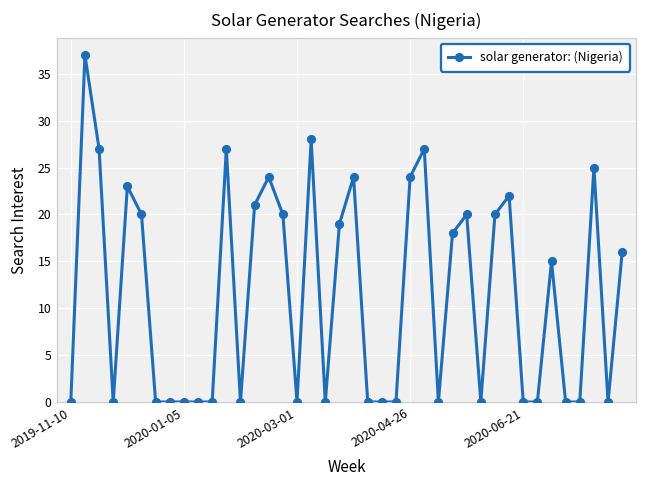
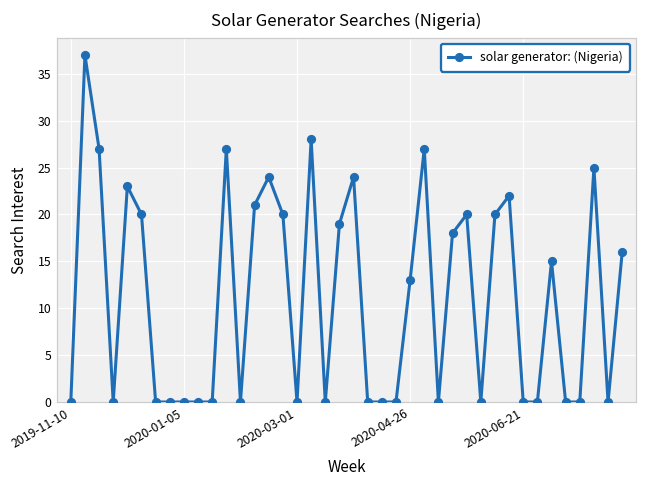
2020-04-26: 24 -> 13
